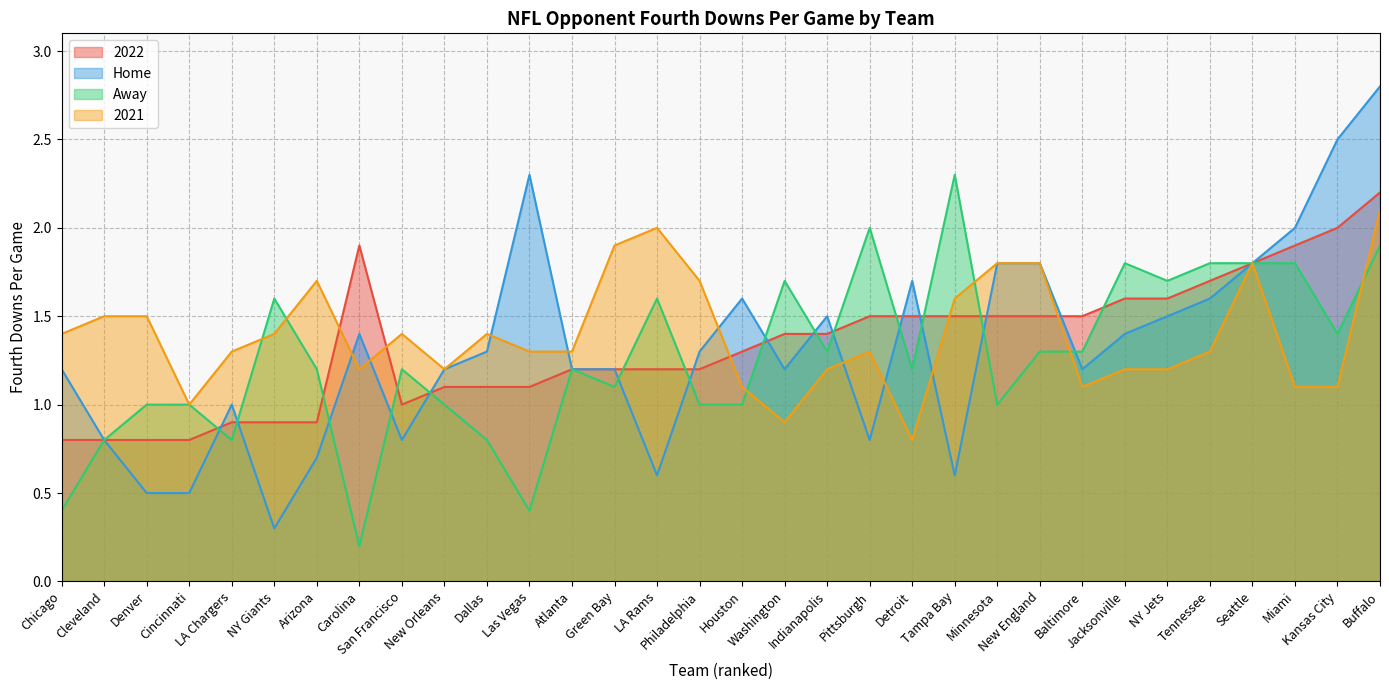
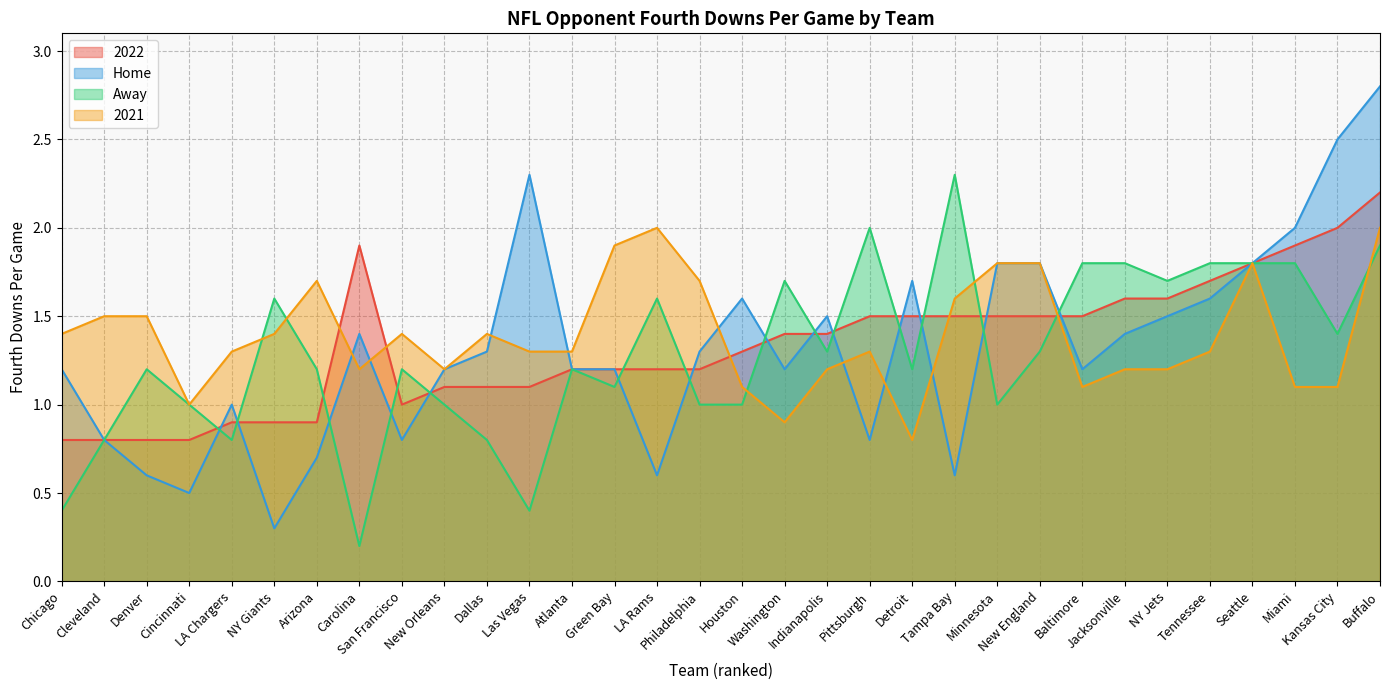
Home, Denver: 0.5 -> 0.6
Away, Denver: 1.0 -> 1.2
Away, Baltimore: 1.3 -> 1.8
2021, Buffalo: 2.1 -> 2.0
